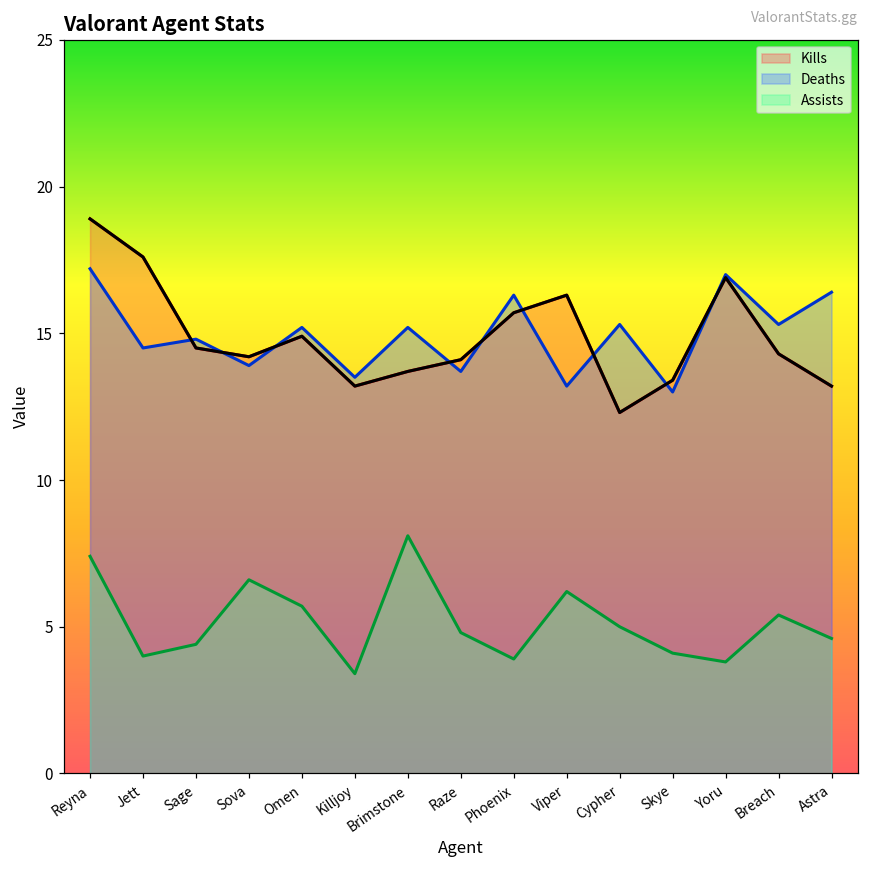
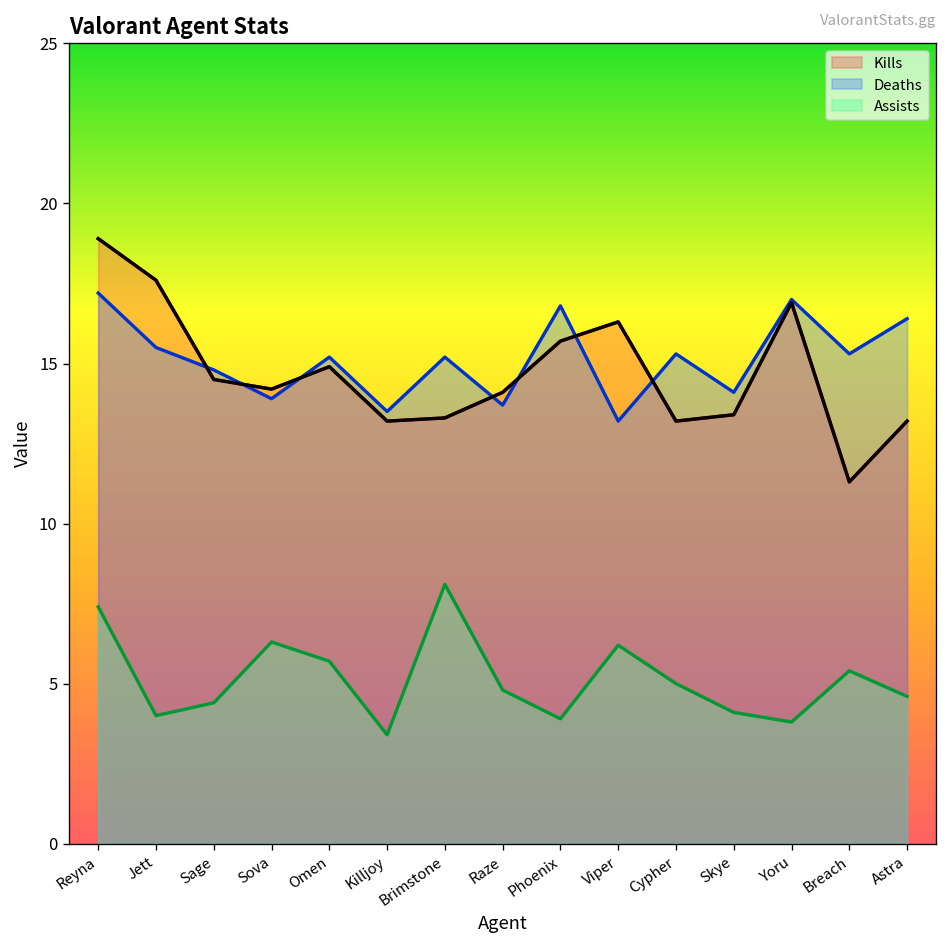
Deaths, Jett: 14.5 -> 15.5
Assists, Sova: 6.6 -> 6.3
Kills, Brimstone: 13.7 -> 13.3
Deaths, Phoenix: 16.3 -> 16.8
Kills, Cypher: 12.3 -> 13.2
Deaths, Skye: 13.0 -> 14.1
Kills, Breach: 14.3 -> 11.3
